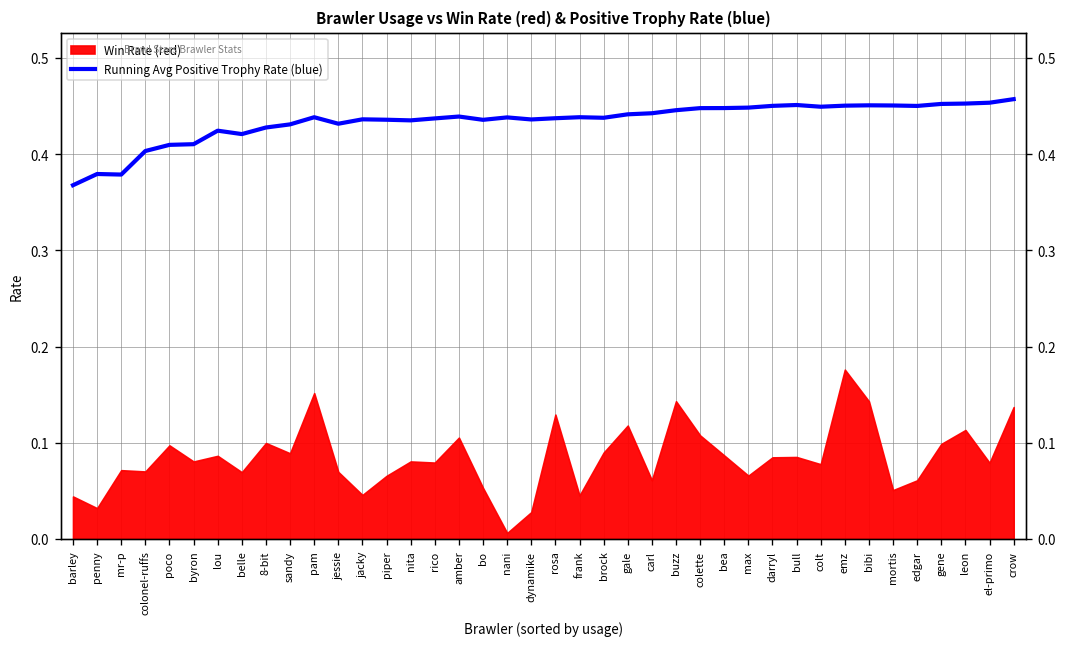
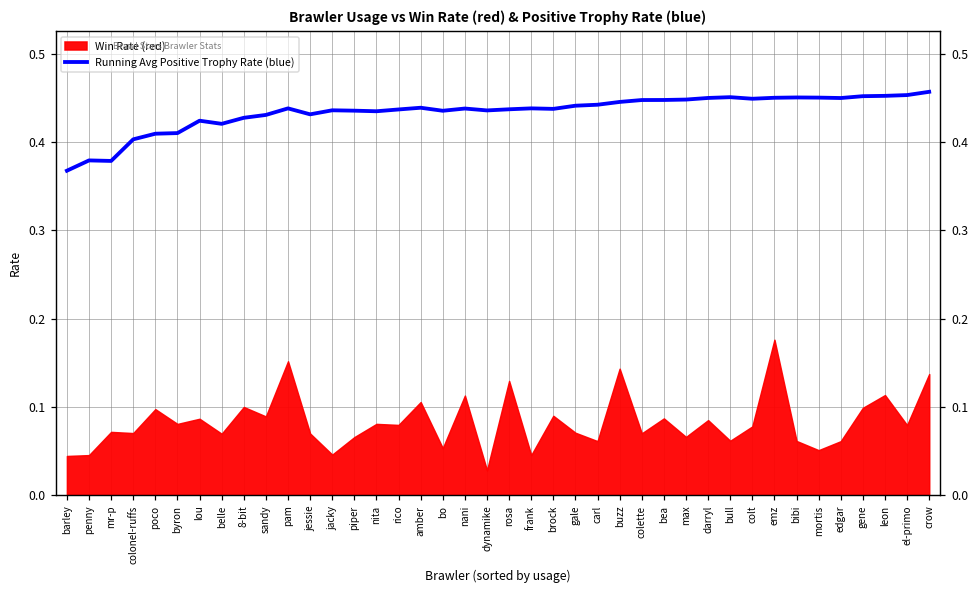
Win Rate (red), penny: 0.03 -> 0.05
Win Rate (red), nani: 0.01 -> 0.11
Win Rate (red), gale: 0.12 -> 0.07
Win Rate (red), colette: 0.11 -> 0.07
Win Rate (red), bull: 0.09 -> 0.06
Win Rate (red), bibi: 0.14 -> 0.06
